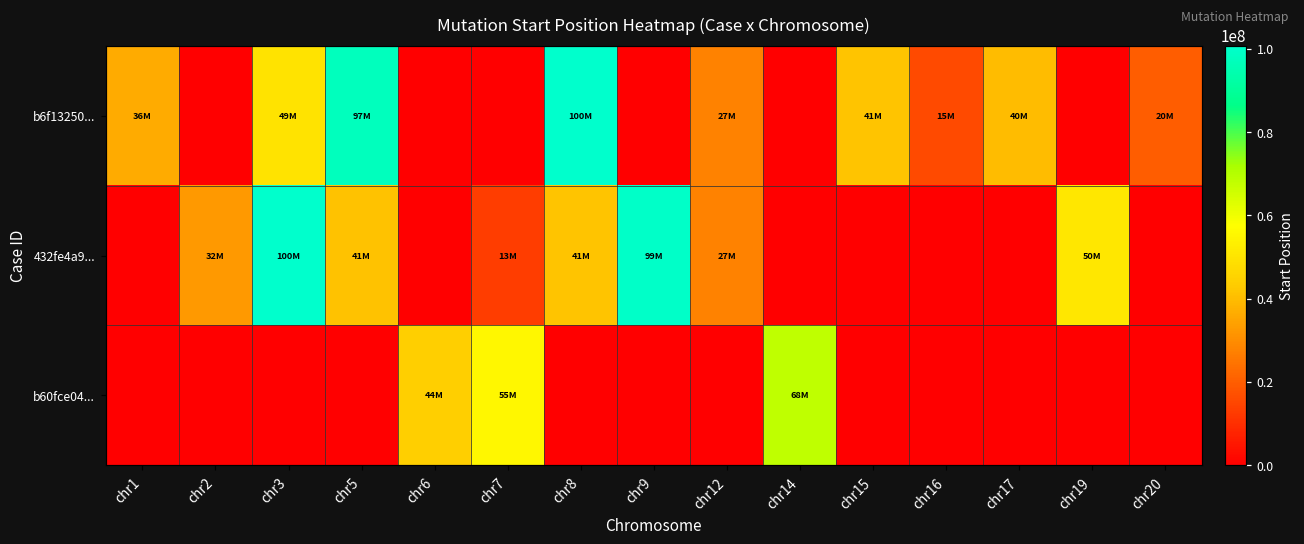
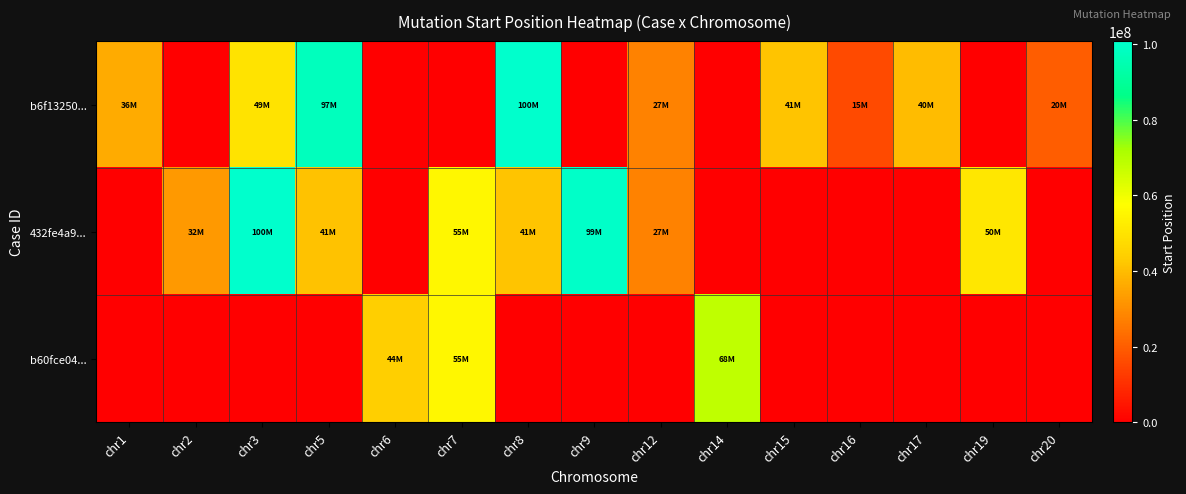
432fe4a9..., chr7: 13M -> 55M
